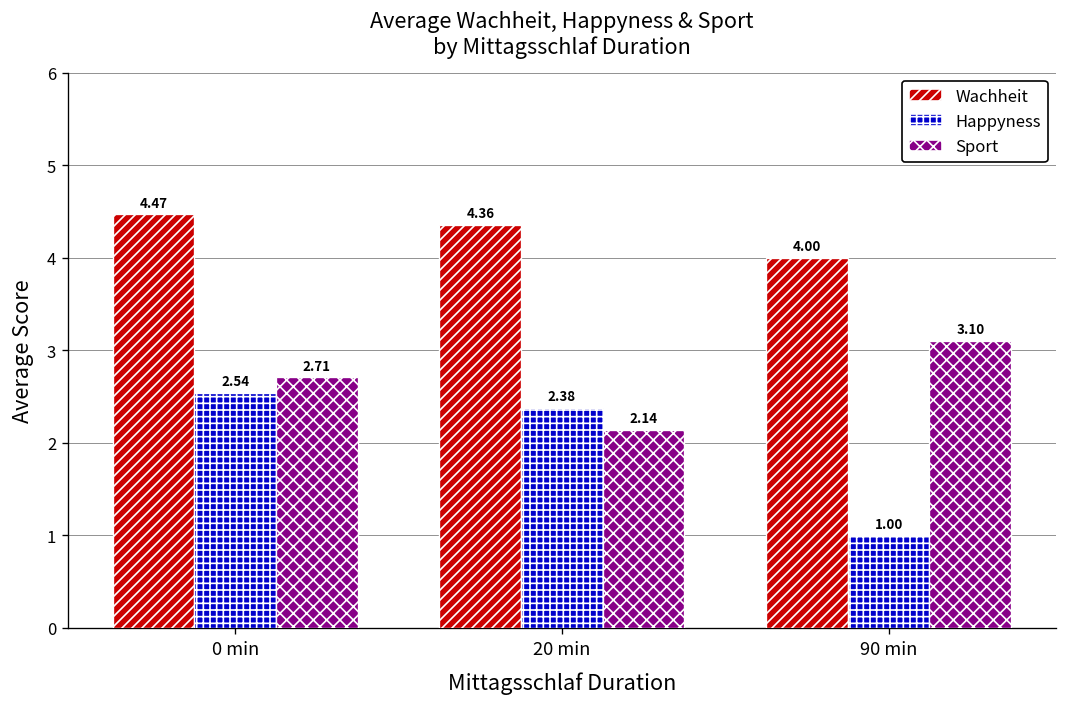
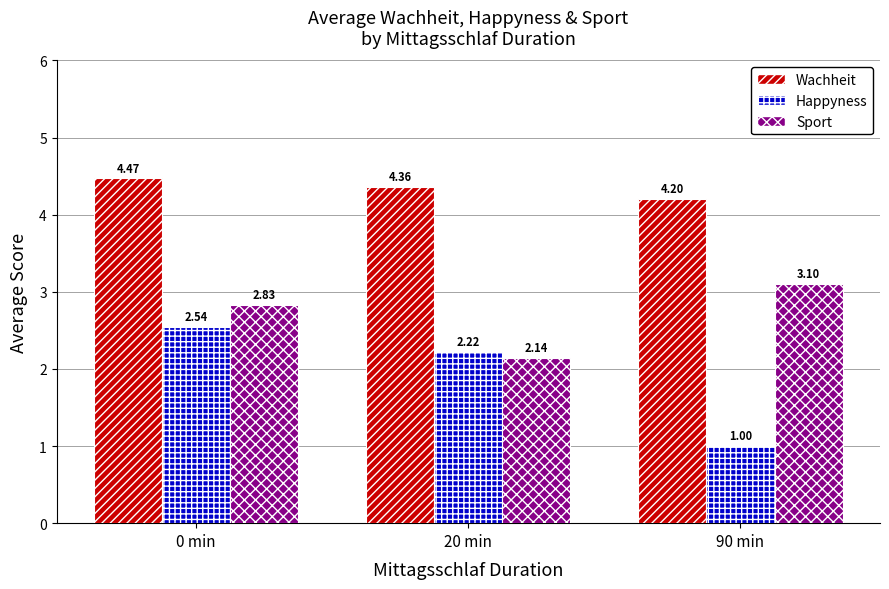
Sport, 0 min: 2.71 -> 2.83
Happyness, 20 min: 2.38 -> 2.22
Wachheit, 90 min: 4.00 -> 4.20
